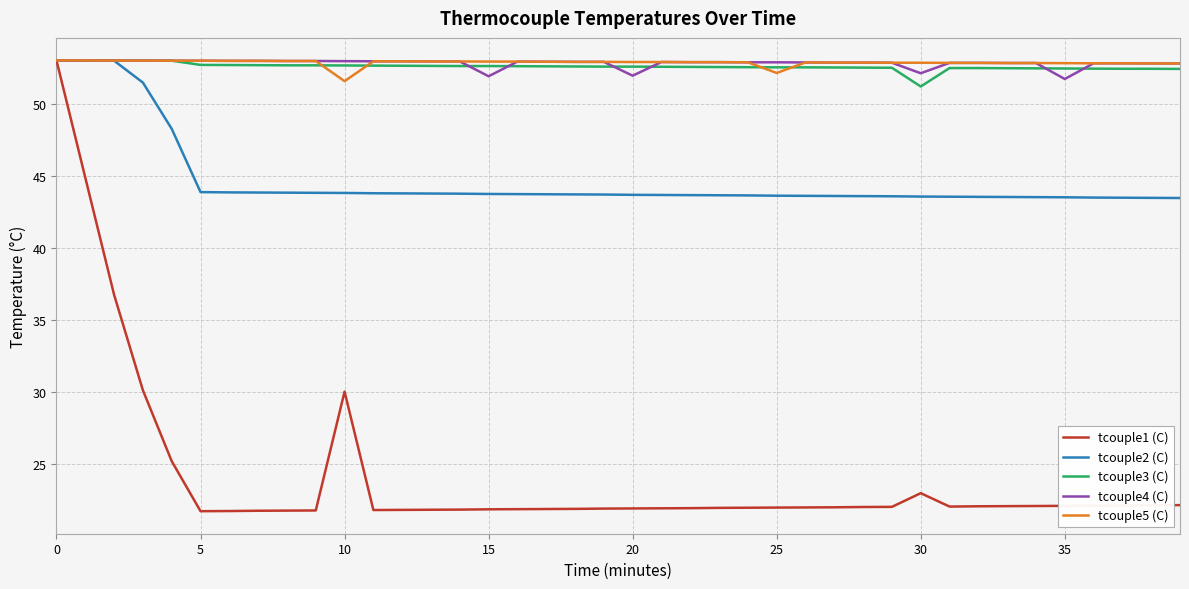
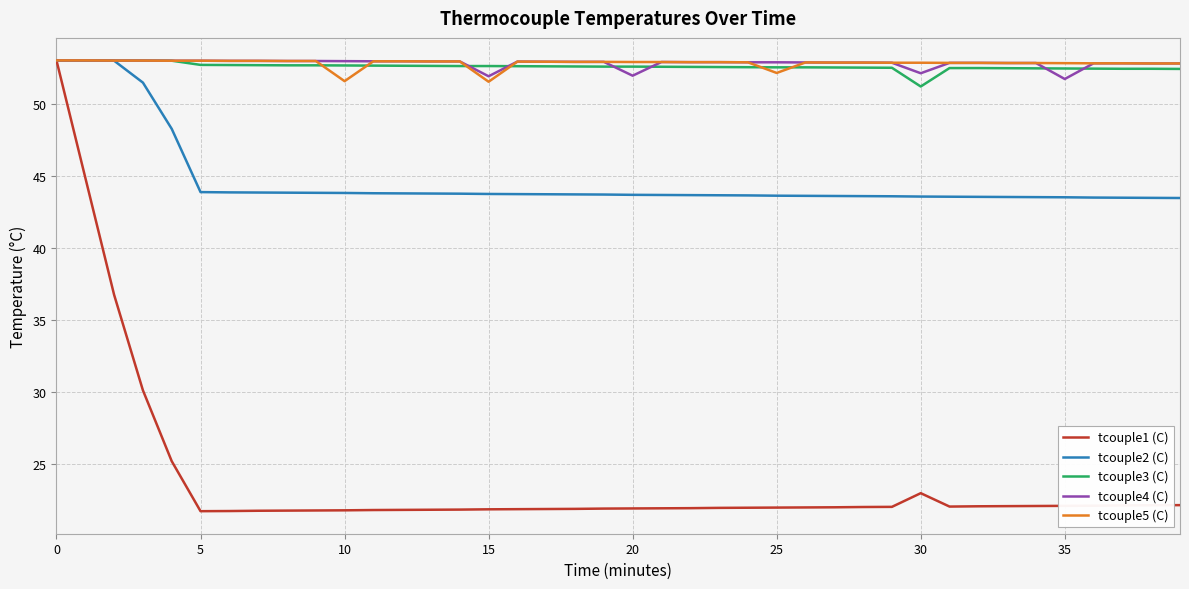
tcouple1 (C), 10: 30.0 -> 21.8
tcouple5 (C), 15: 52.9 -> 51.5
